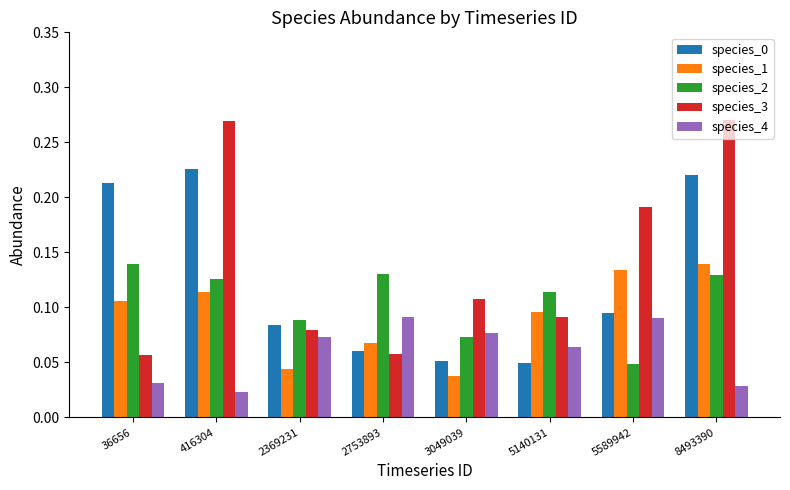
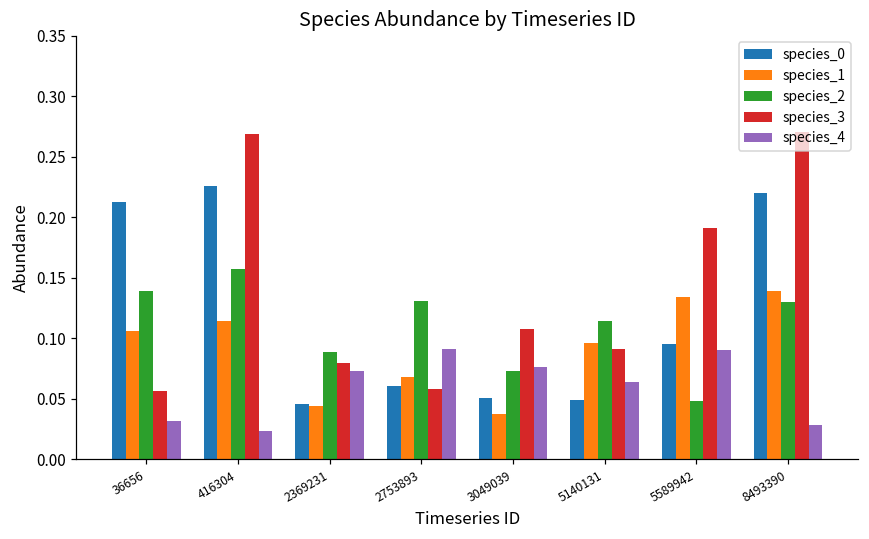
species_2, 416304: 0.126 -> 0.157
species_0, 2369231: 0.084 -> 0.046
